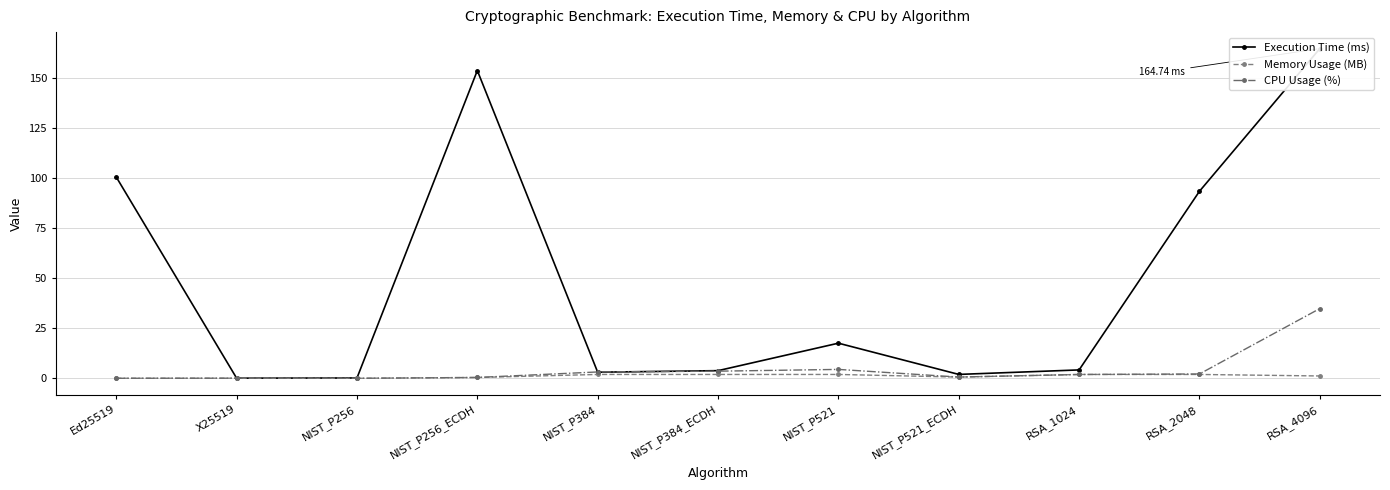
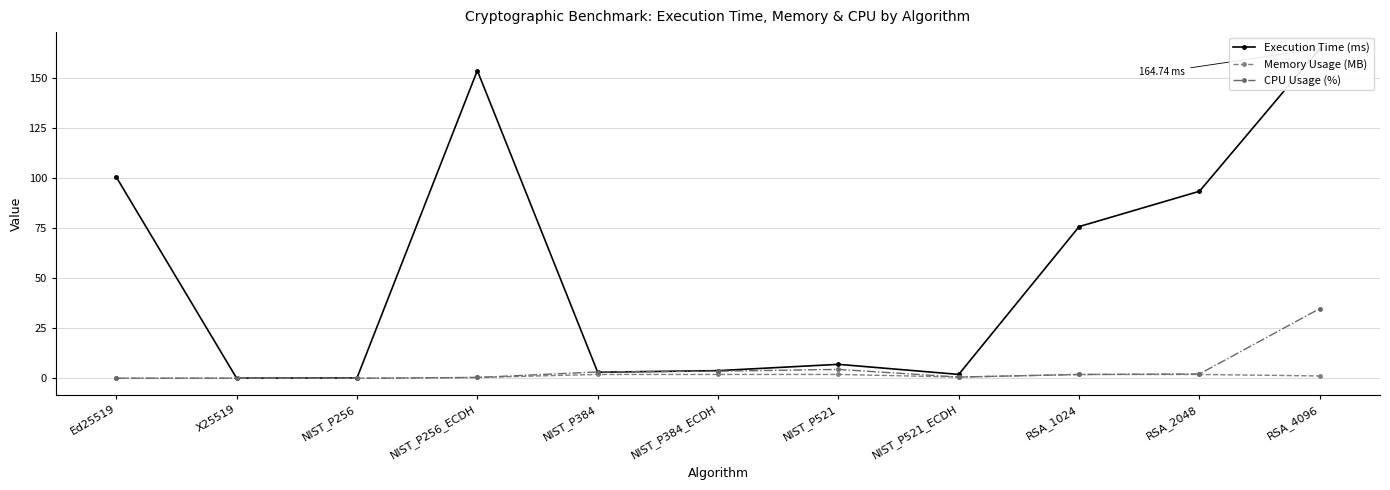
Execution Time (ms), NIST_P521: 18 -> 7
Execution Time (ms), RSA_1024: 4 -> 76
